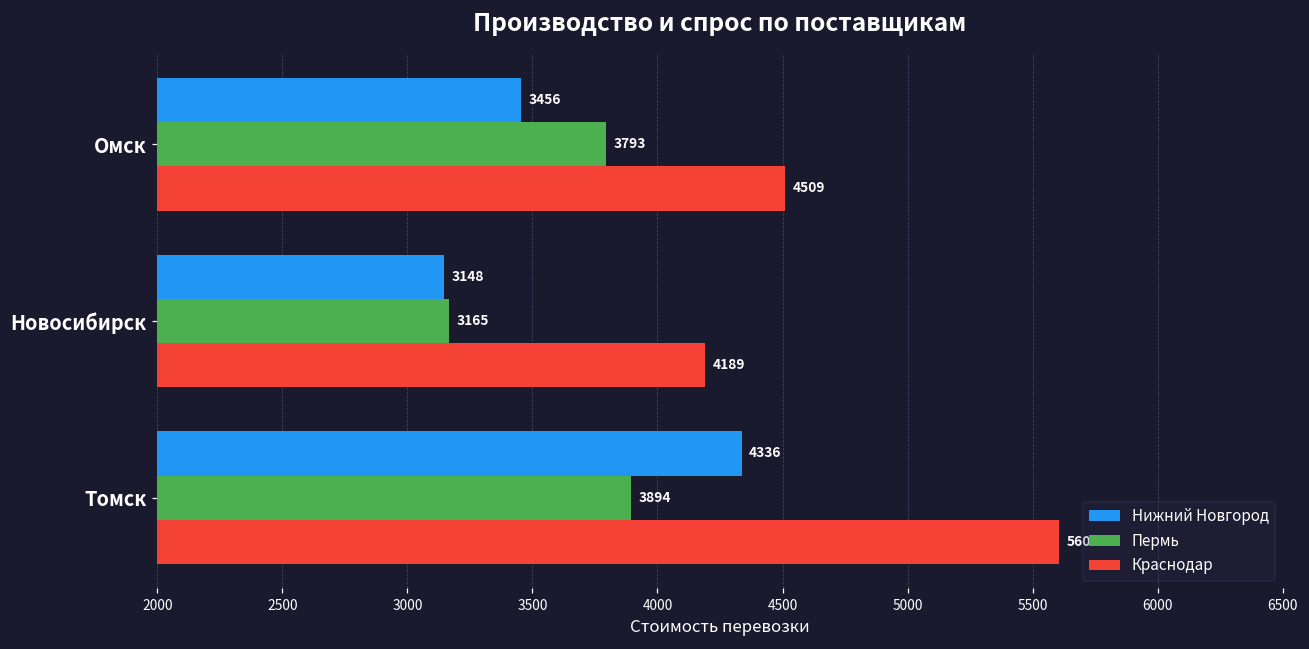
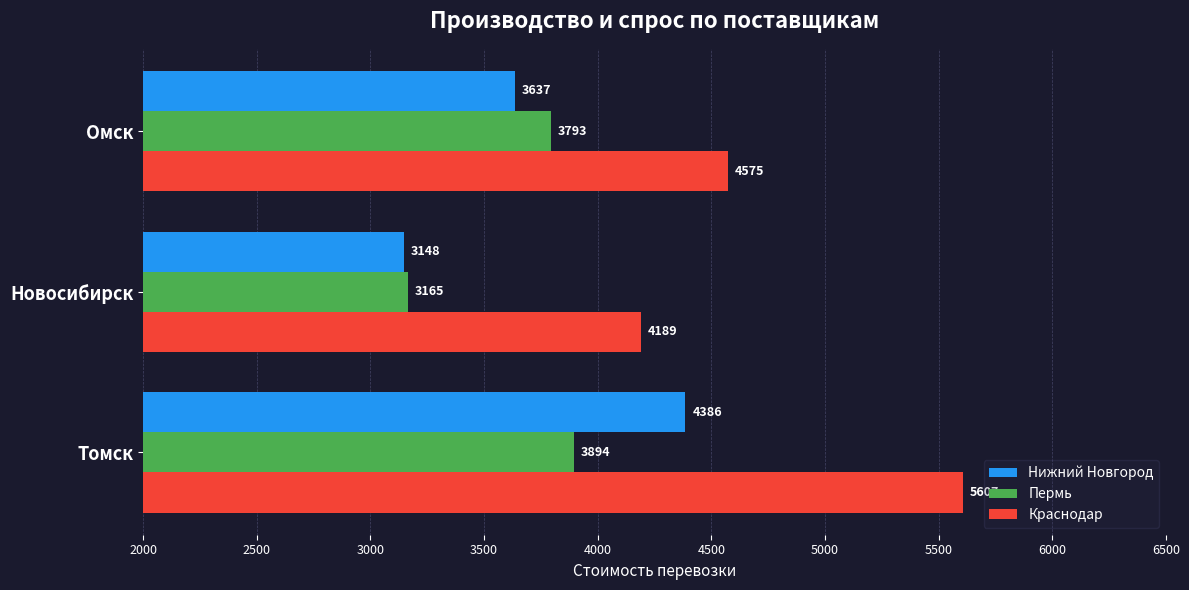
Нижний Новгород, Омск: 3456 -> 3637
Краснодар, Омск: 4509 -> 4575
Нижний Новгород, Томск: 4336 -> 4386
